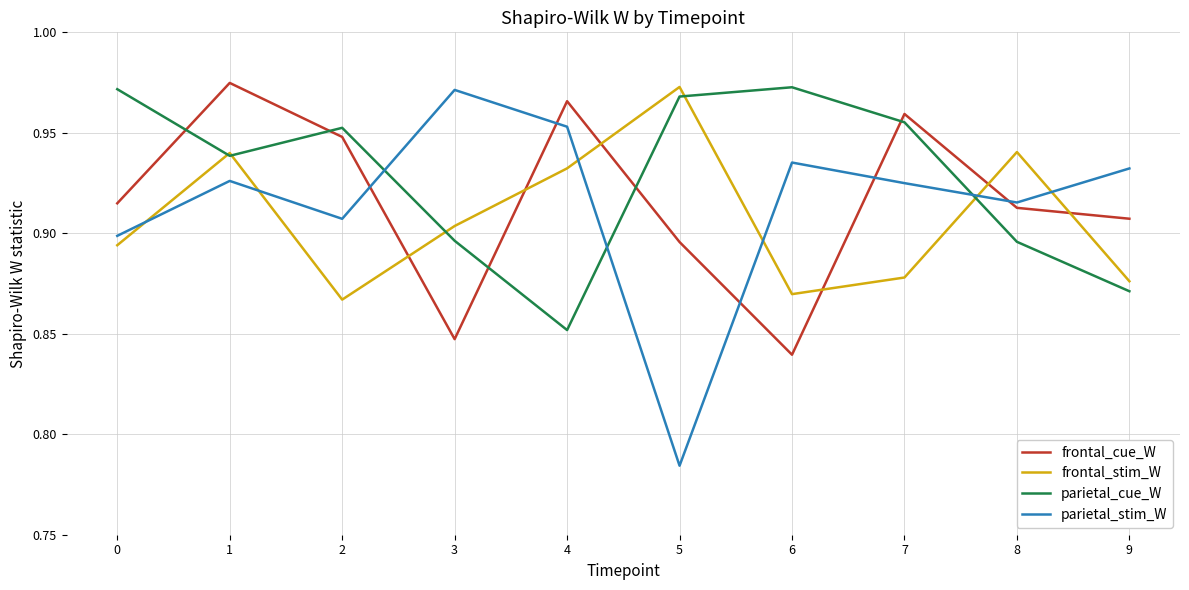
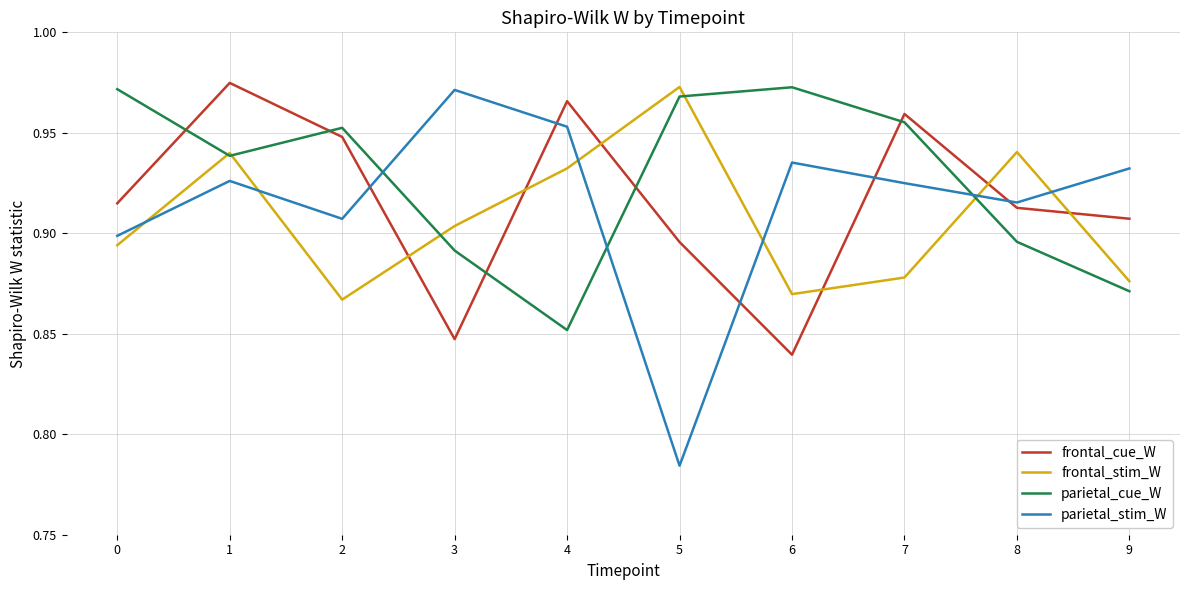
parietal_cue_W, 3: 0.896 -> 0.891
